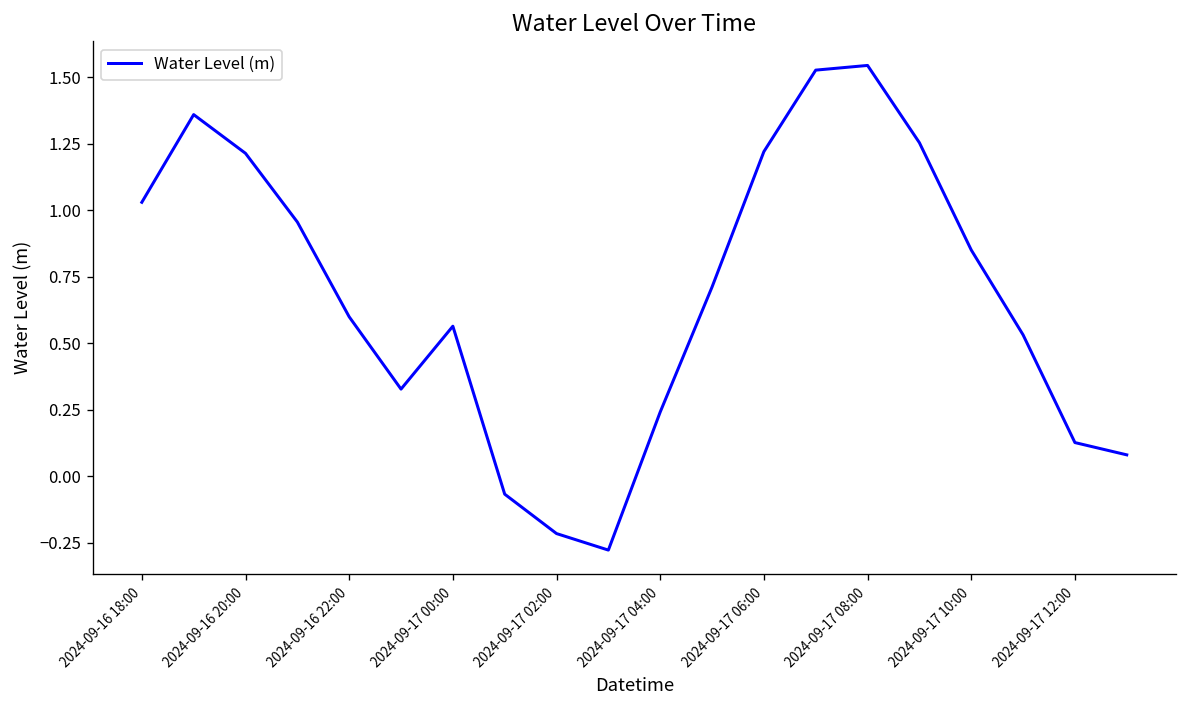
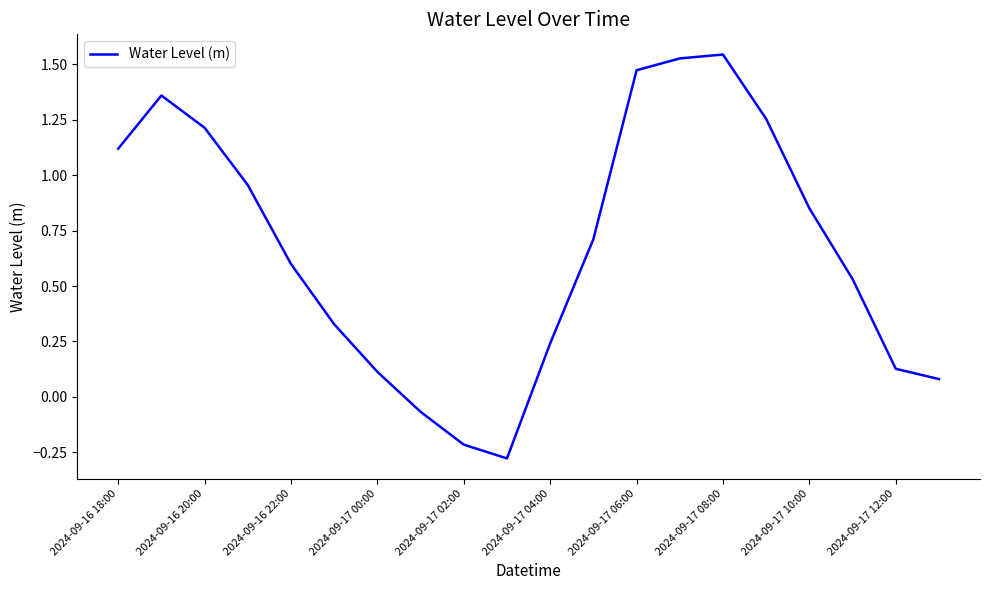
2024-09-16 18:00: 1.03 -> 1.12
2024-09-17 00:00: 0.56 -> 0.11
2024-09-17 06:00: 1.22 -> 1.47
